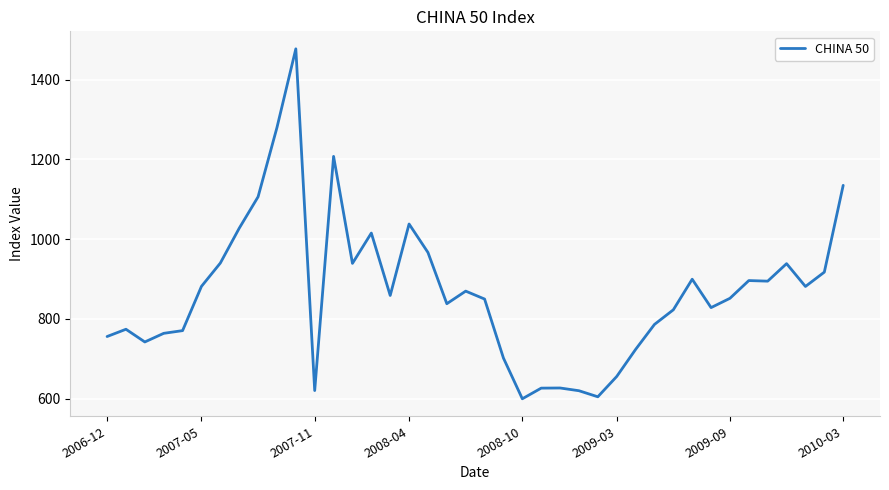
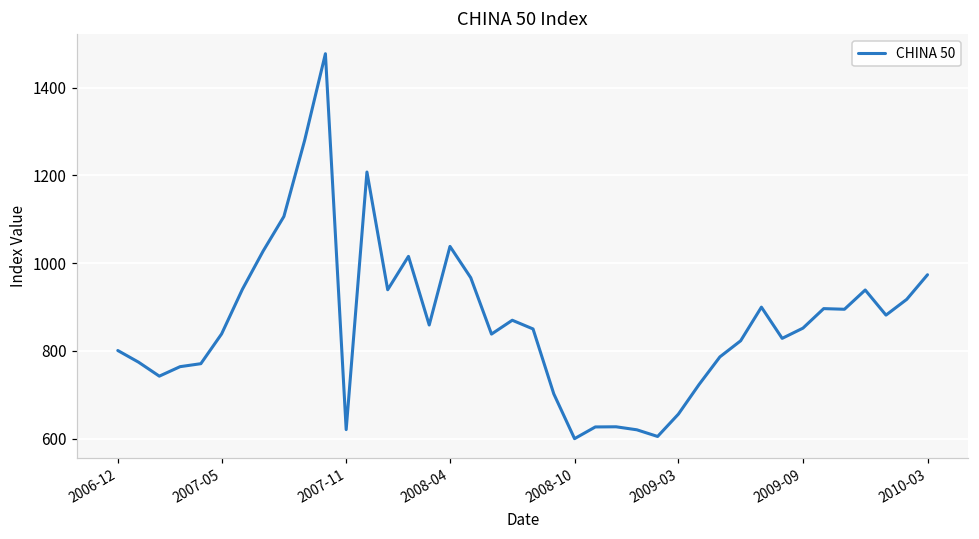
2006-12: 760 -> 800
2007-05: 880 -> 840
2010-03: 1130 -> 970
